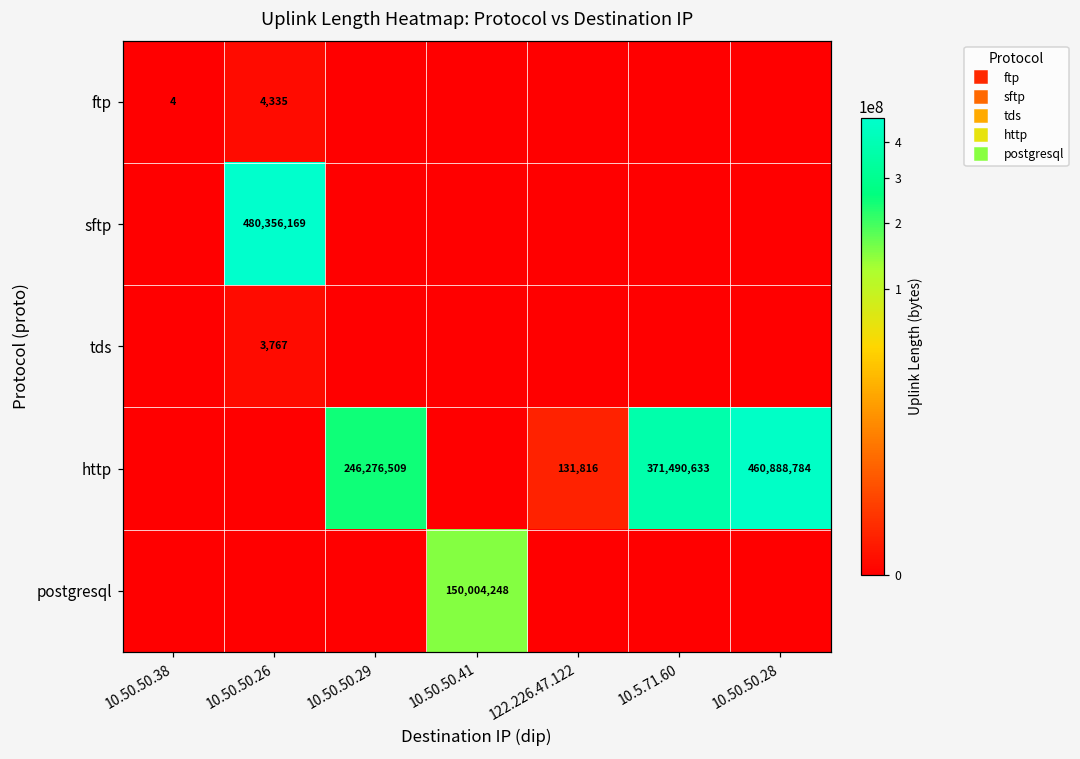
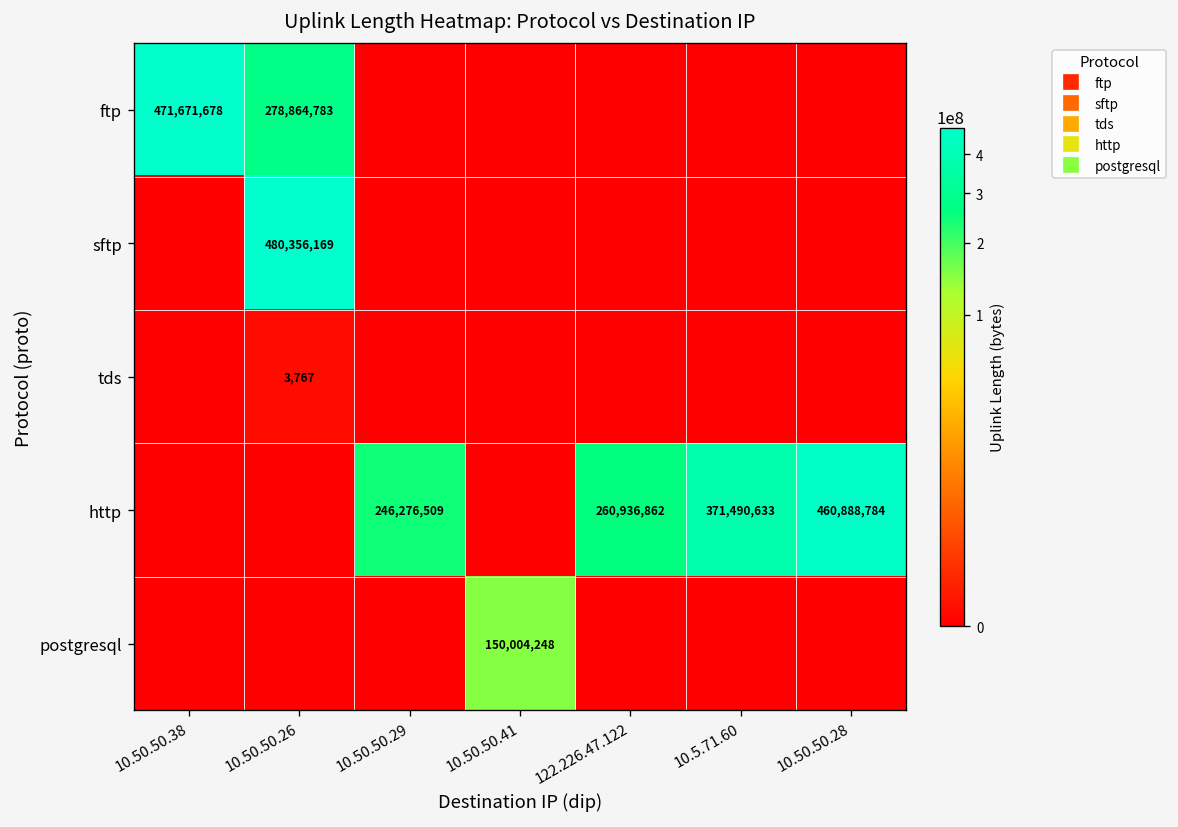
ftp, 10.50.50.38: 4 -> 471,671,678
ftp, 10.50.50.26: 4,335 -> 278,864,783
http, 122.226.47.122: 131,816 -> 260,936,862
